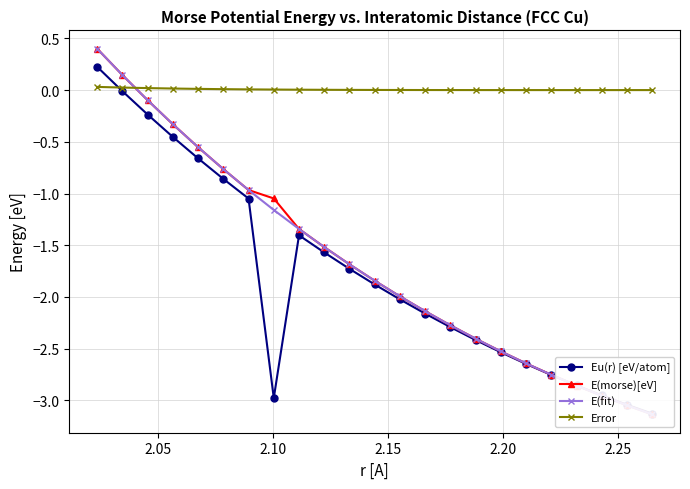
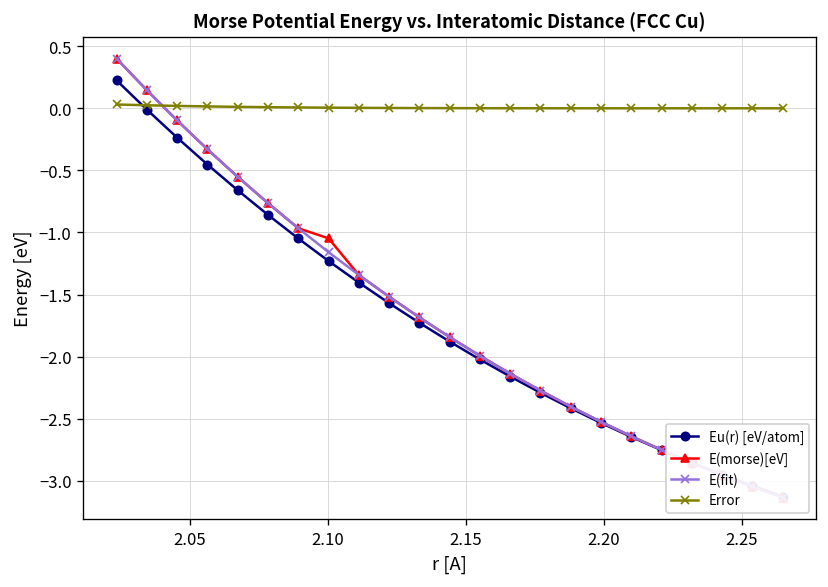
Eu(r) [eV/atom], 2.10: -2.98 -> -1.23
